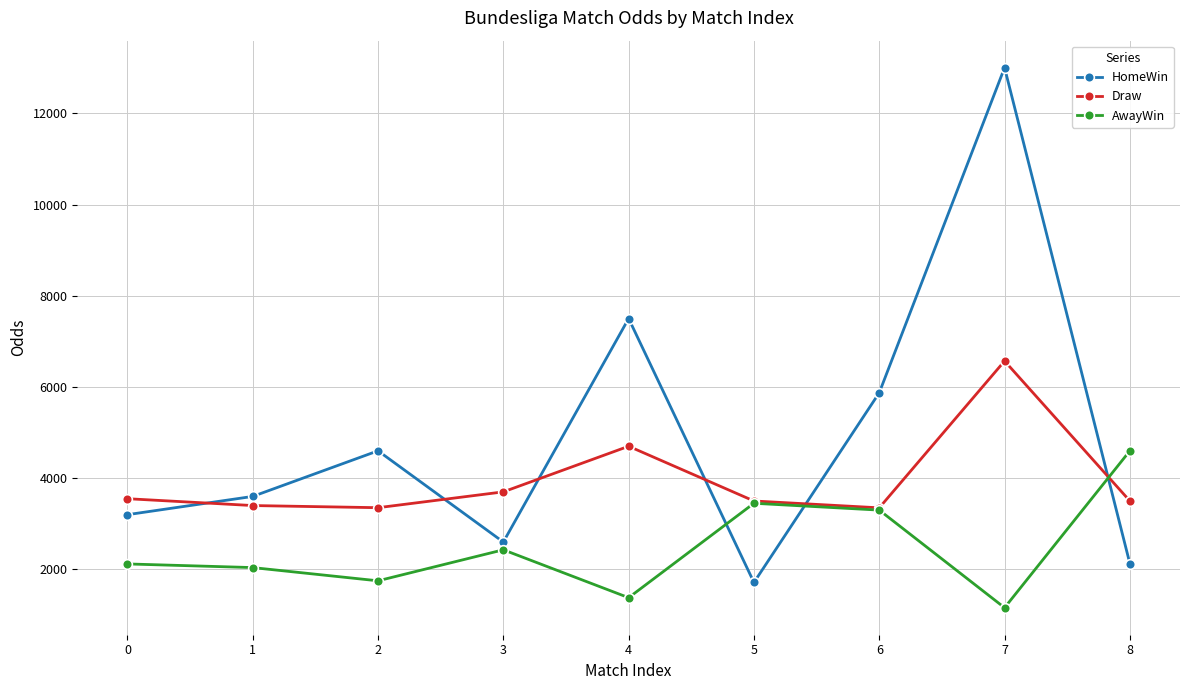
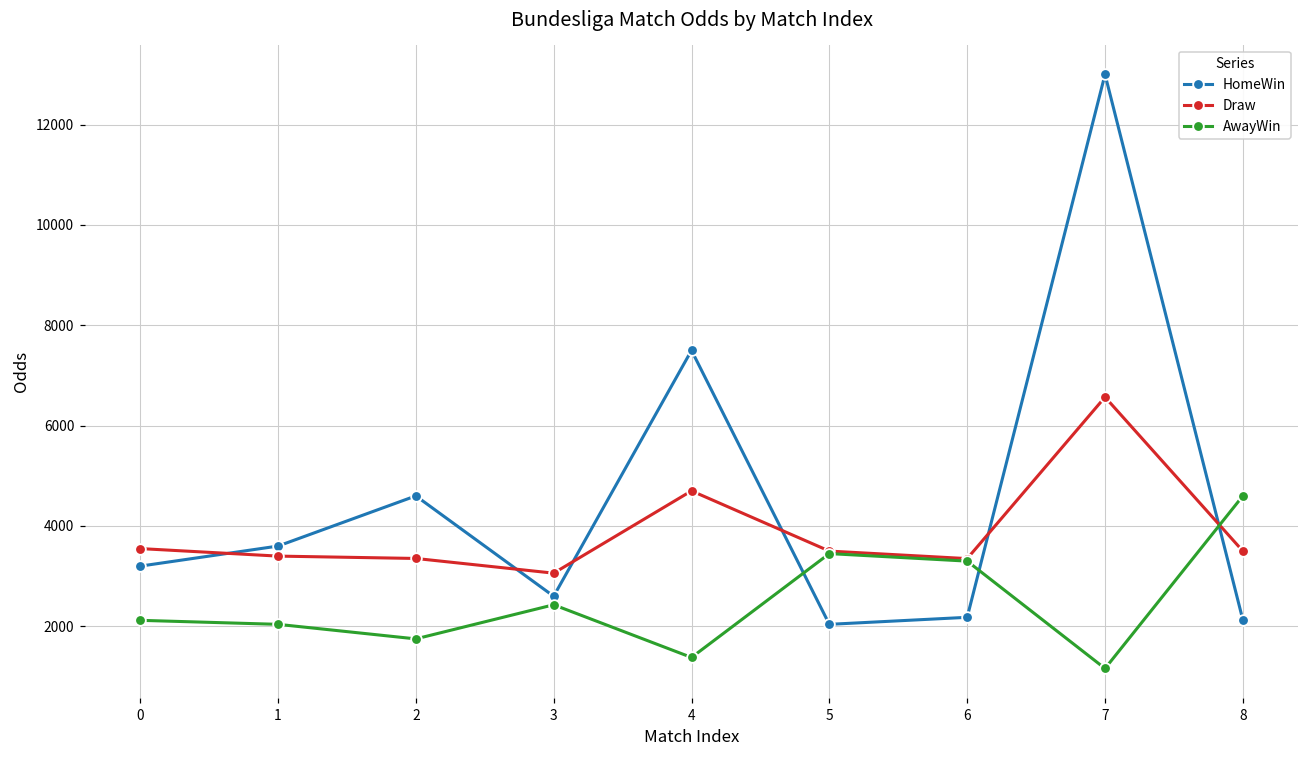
Draw, 3: 3700 -> 3100
HomeWin, 5: 1700 -> 2000
HomeWin, 6: 5900 -> 2200
